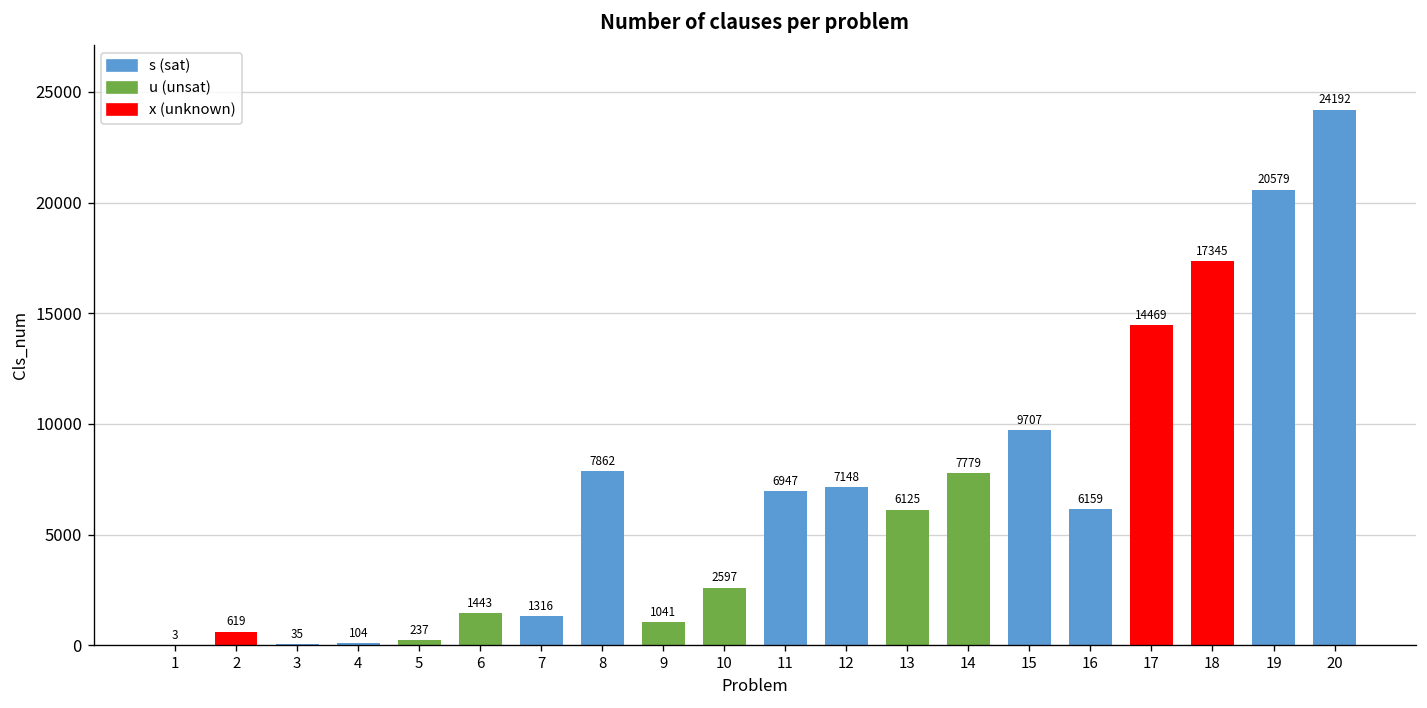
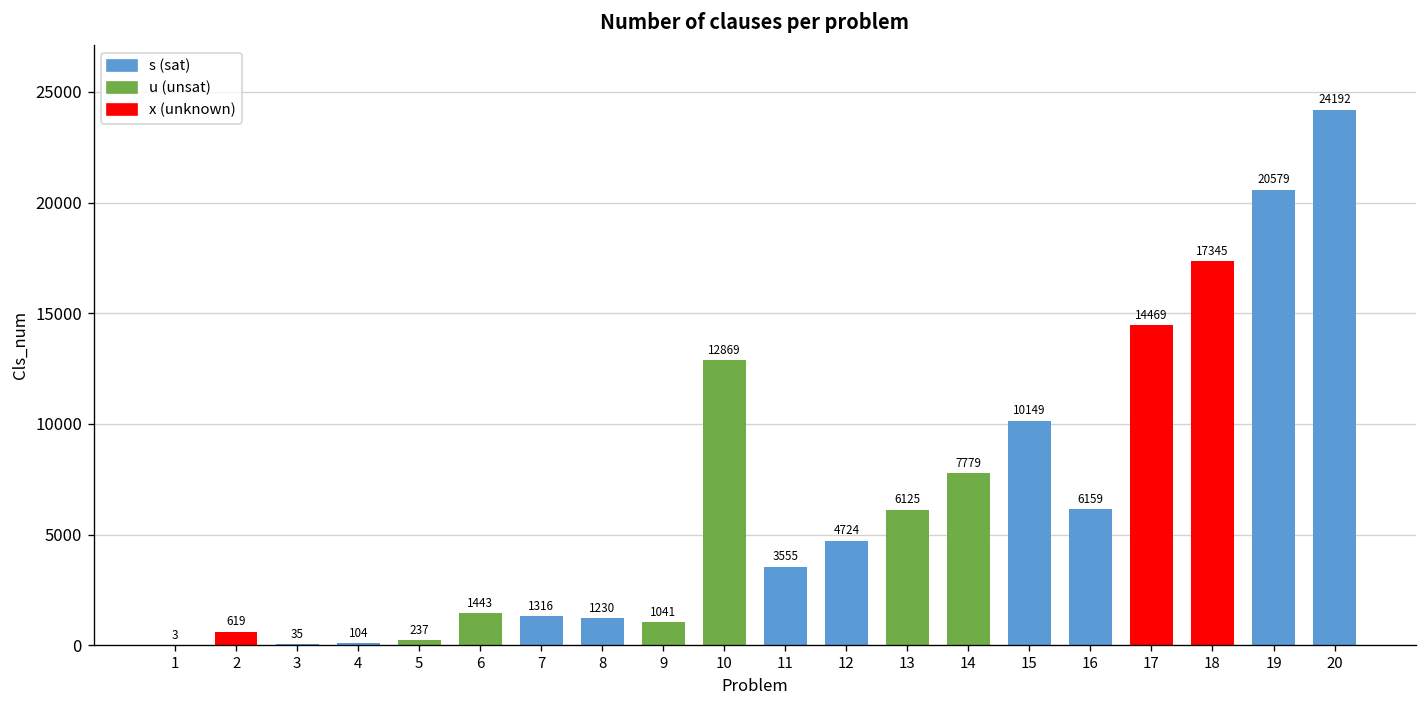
8: 7862 -> 1230
10: 2597 -> 12869
11: 6947 -> 3555
12: 7148 -> 4724
15: 9707 -> 10149
